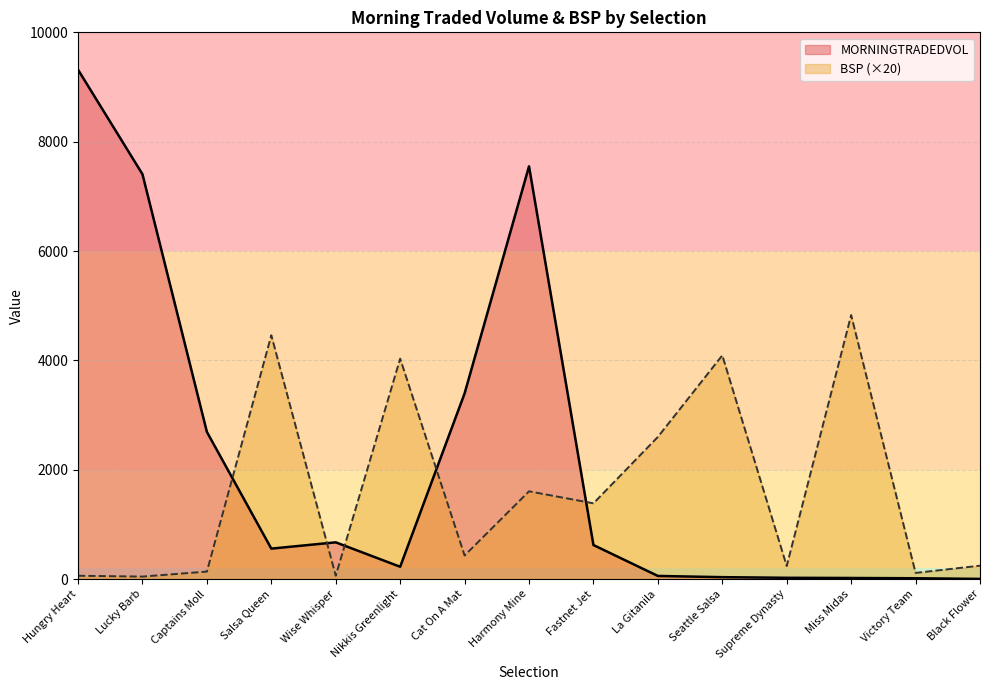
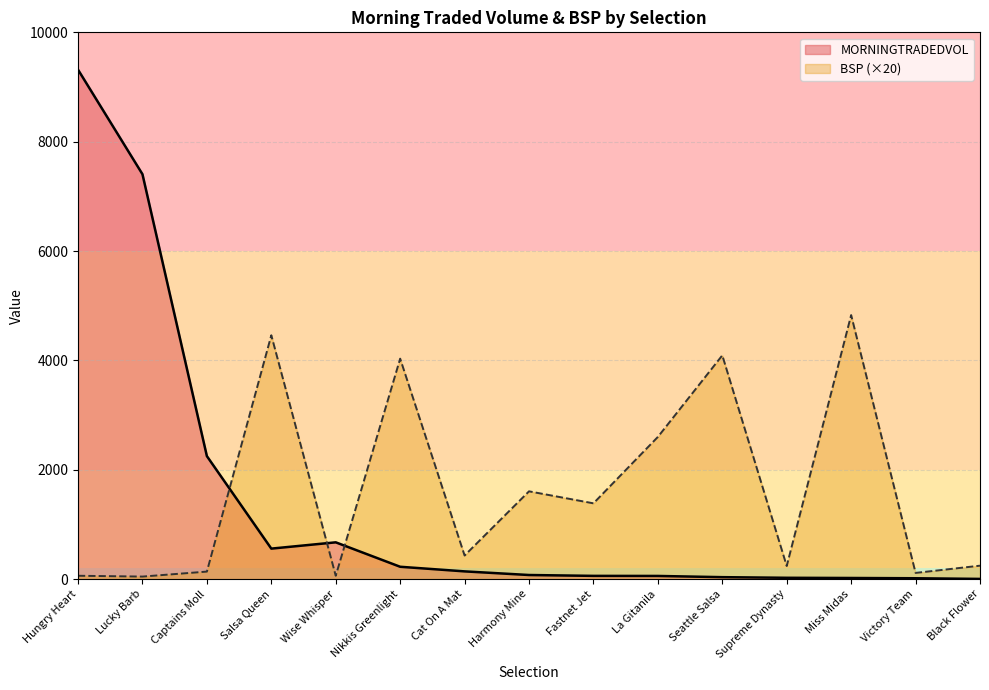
MORNINGTRADEDVOL, Captains Moll: 2700 -> 2200
MORNINGTRADEDVOL, Cat On A Mat: 3400 -> 100
MORNINGTRADEDVOL, Harmony Mine: 7500 -> 100
MORNINGTRADEDVOL, Fastnet Jet: 600 -> 100
